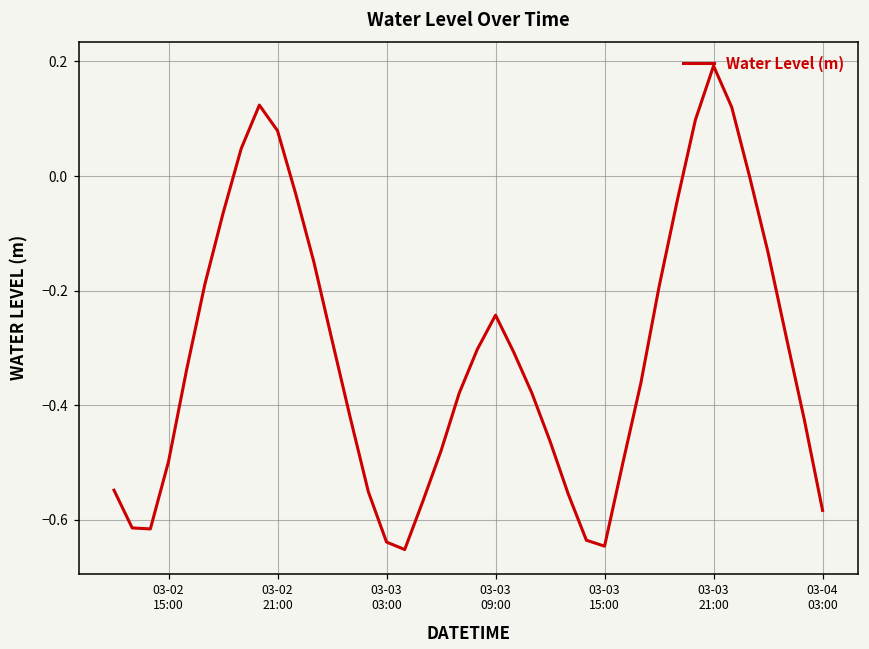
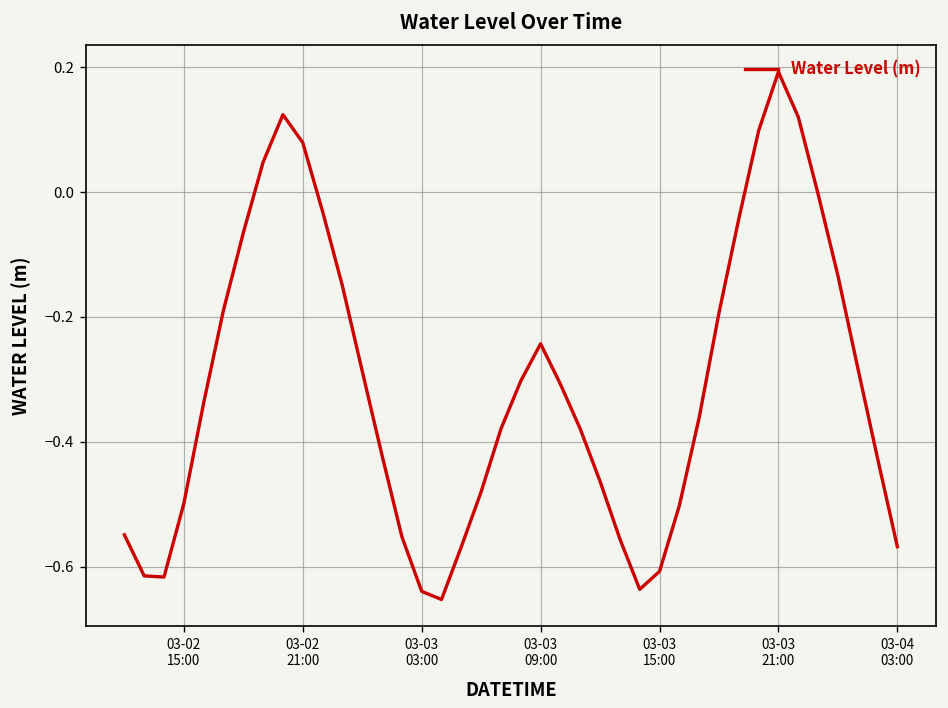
03-03 15:00: -0.65 -> -0.61
03-04 03:00: -0.58 -> -0.57
